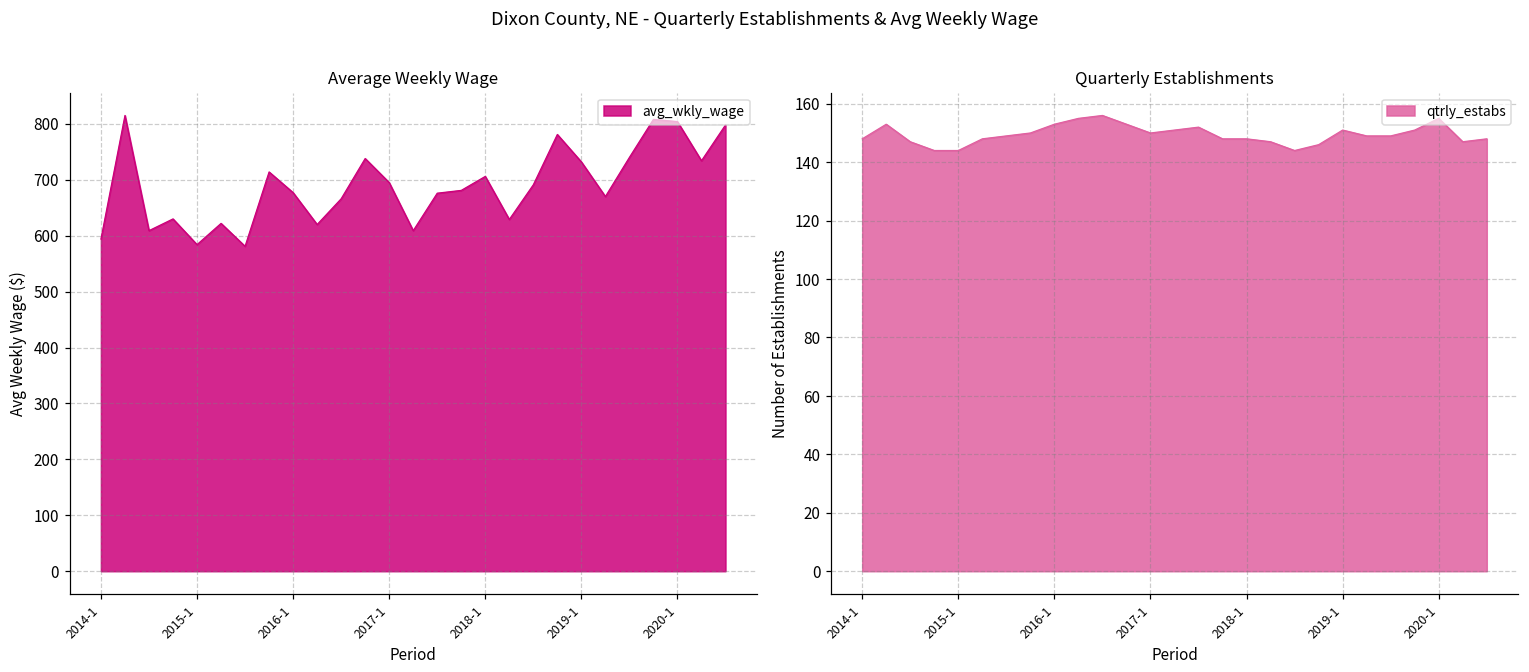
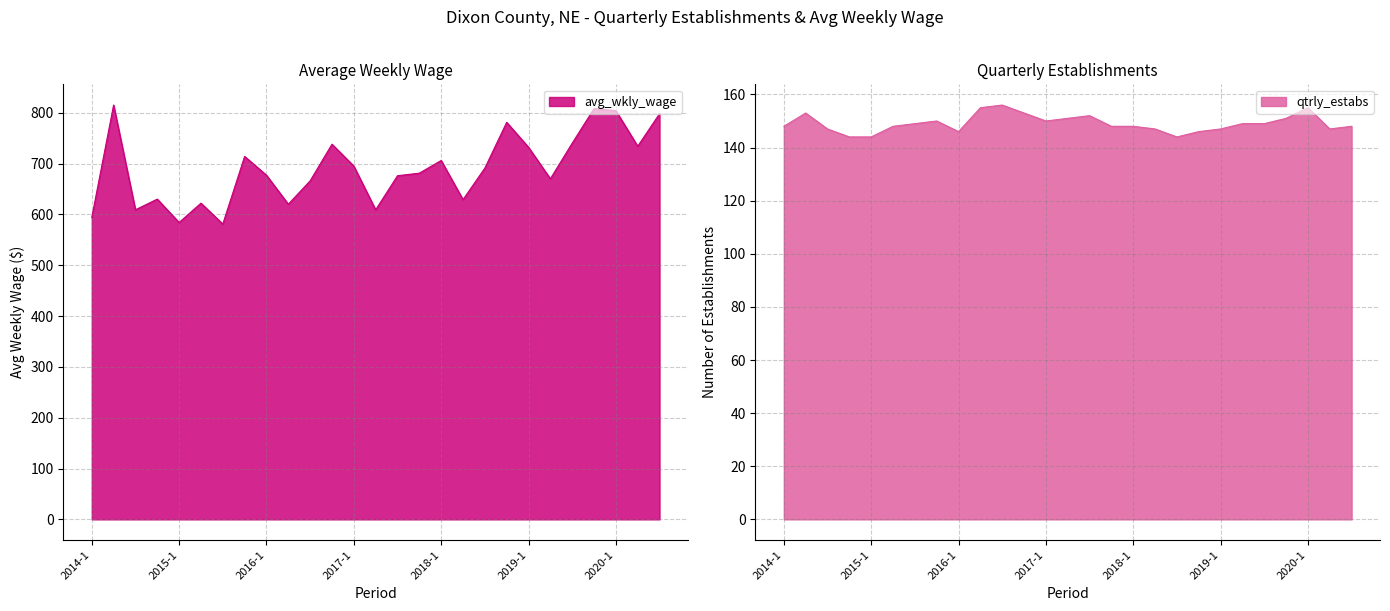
Quarterly Establishments, 2016-1: 153 -> 146
Quarterly Establishments, 2019-1: 151 -> 147
